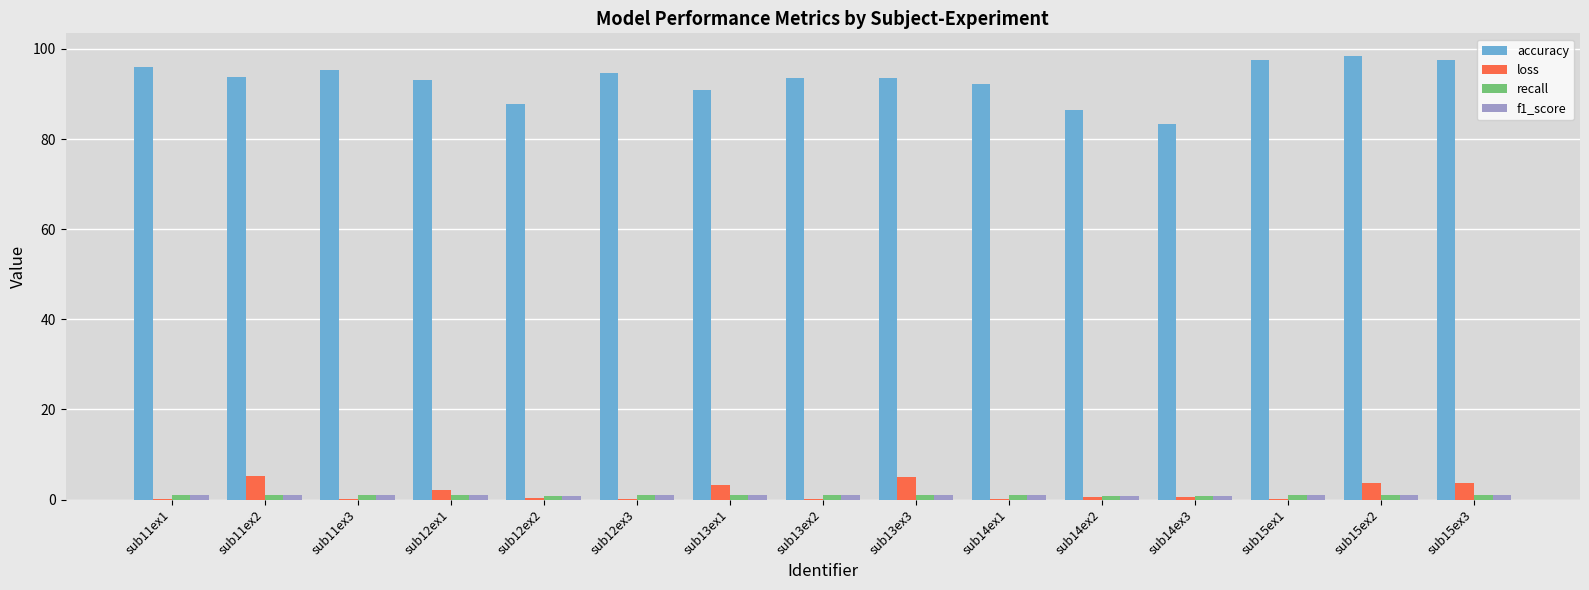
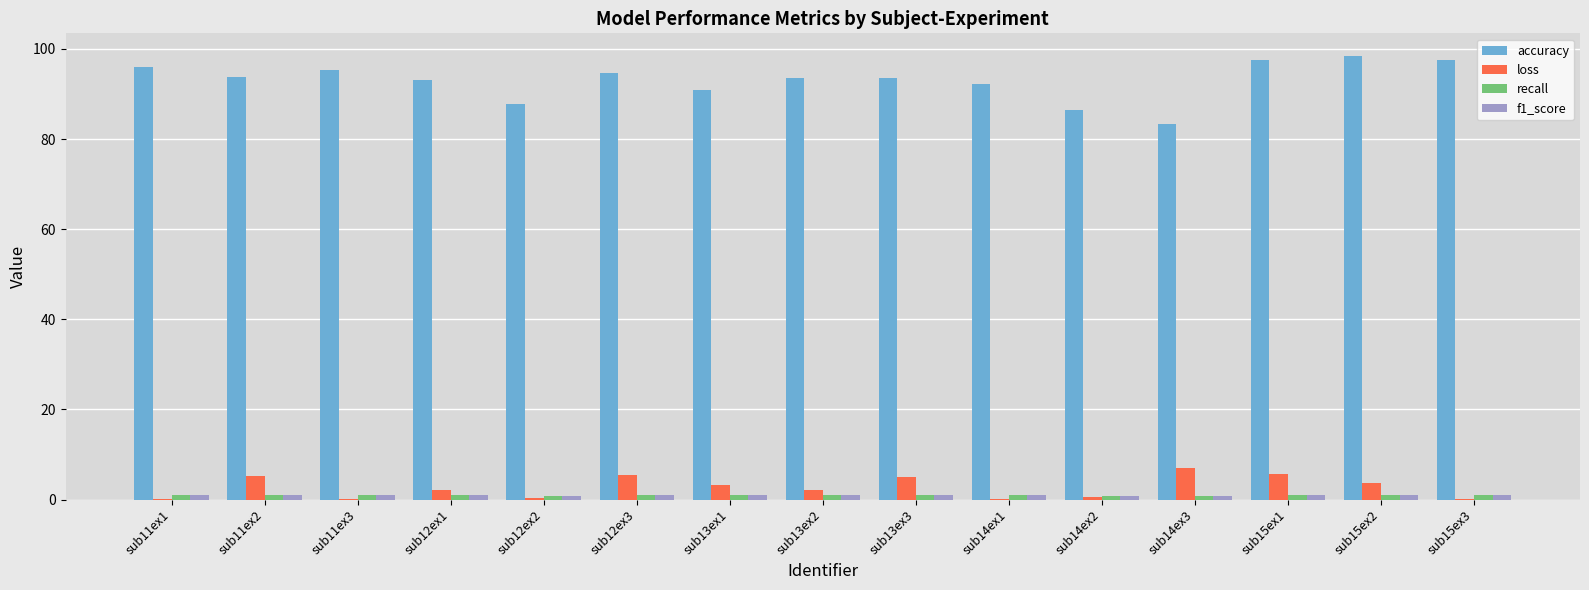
loss, sub12ex3: 0 -> 5
loss, sub13ex2: 0 -> 2
loss, sub14ex3: 1 -> 7
loss, sub15ex1: 0 -> 6
loss, sub15ex3: 4 -> 0
